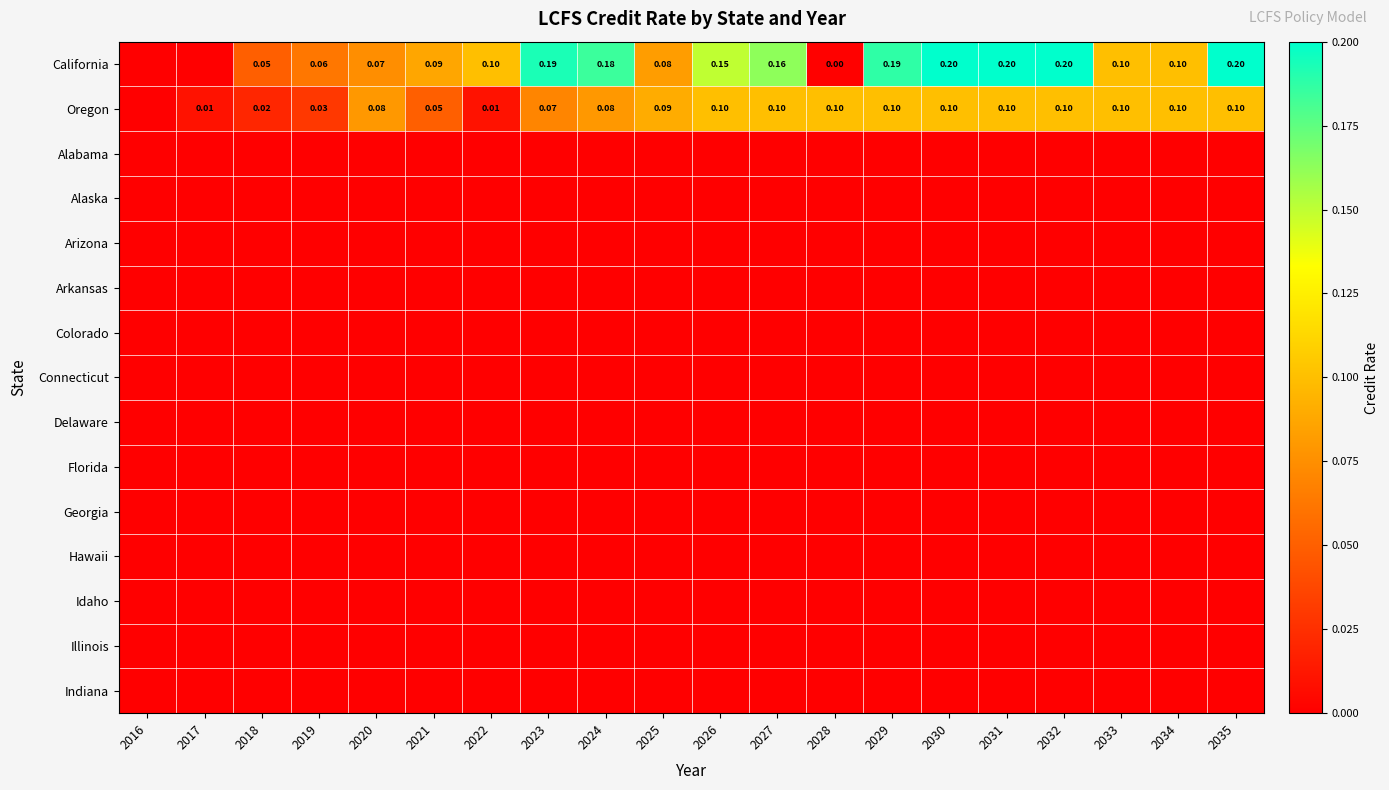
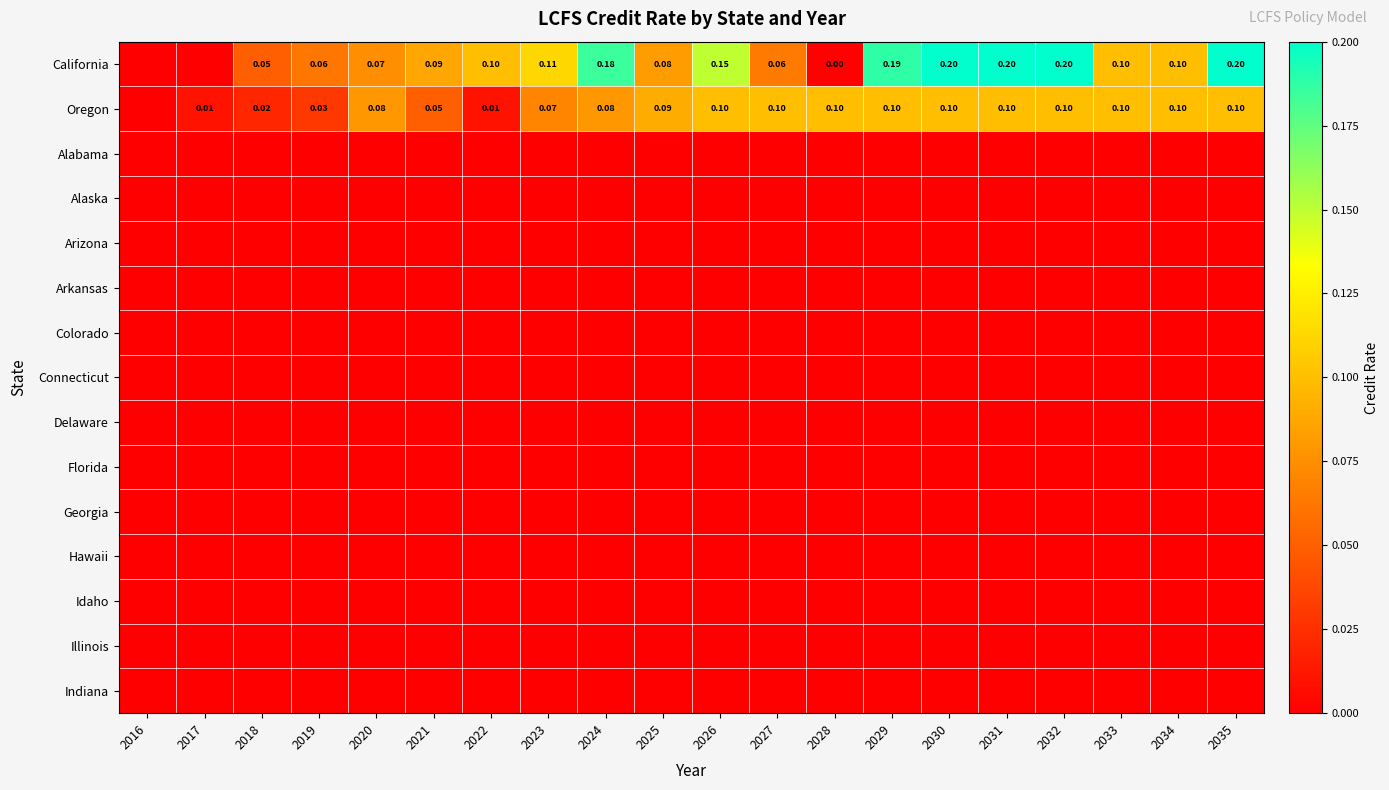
California, 2023: 0.19 -> 0.11
California, 2027: 0.16 -> 0.06
